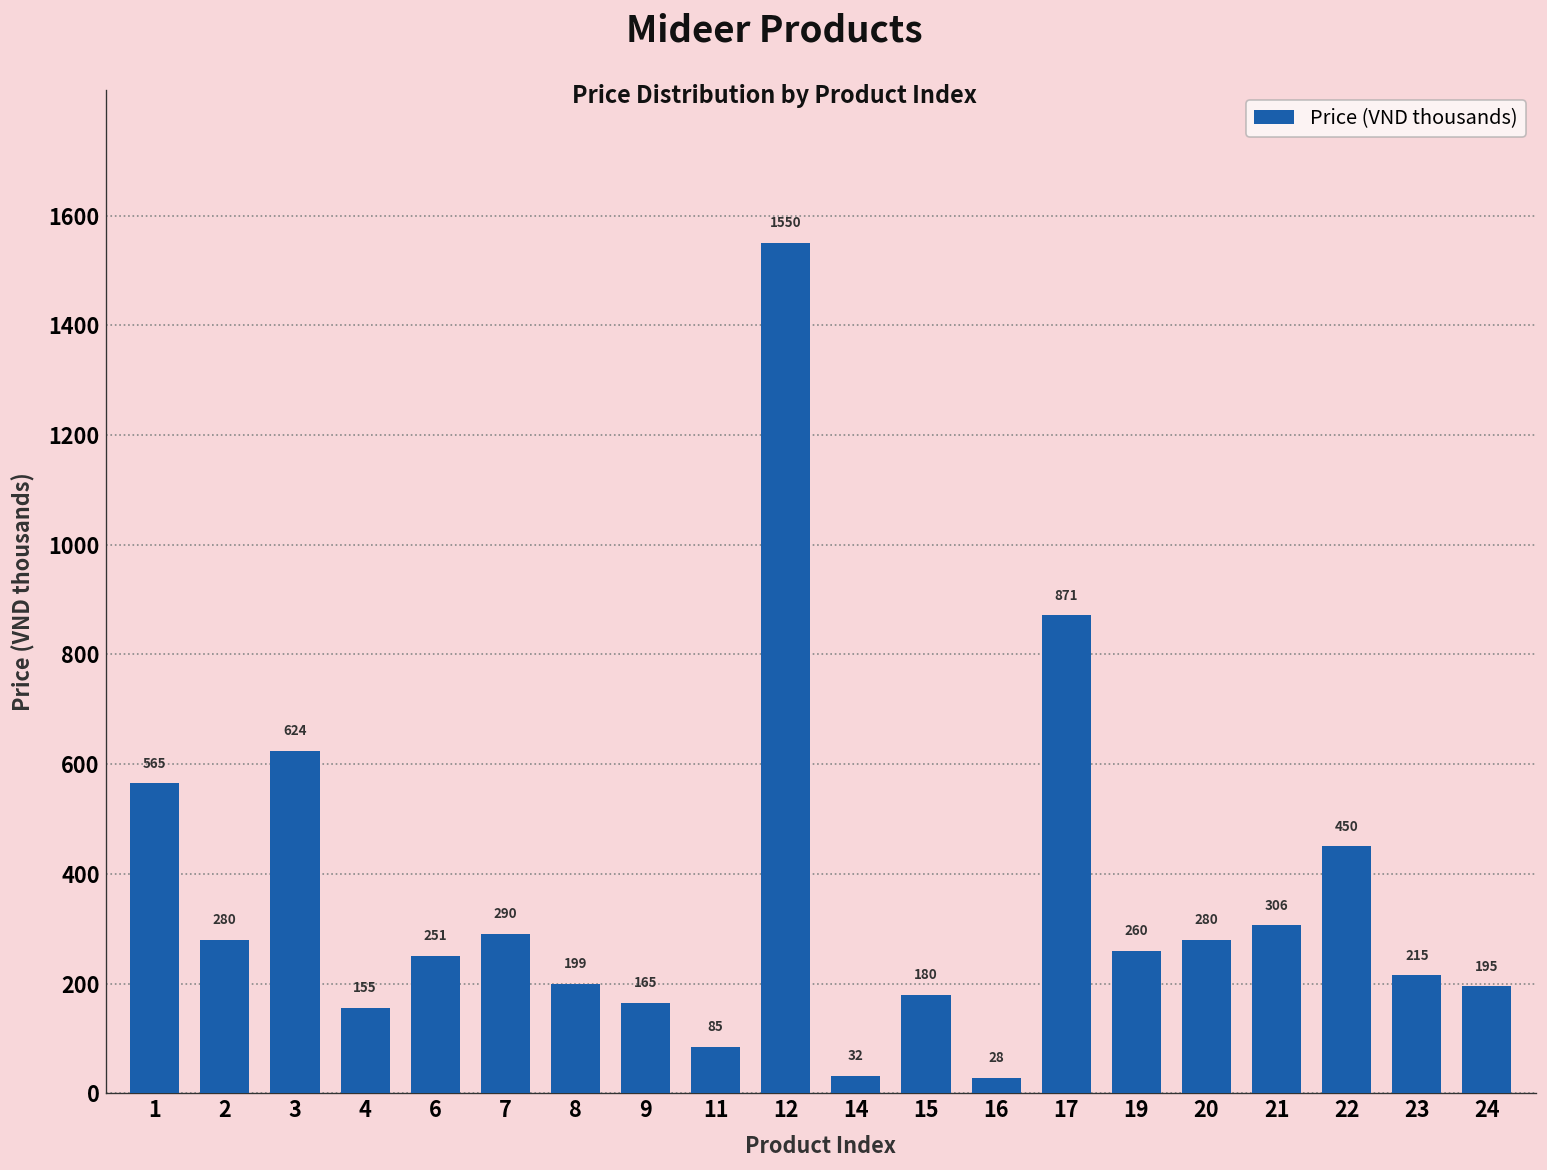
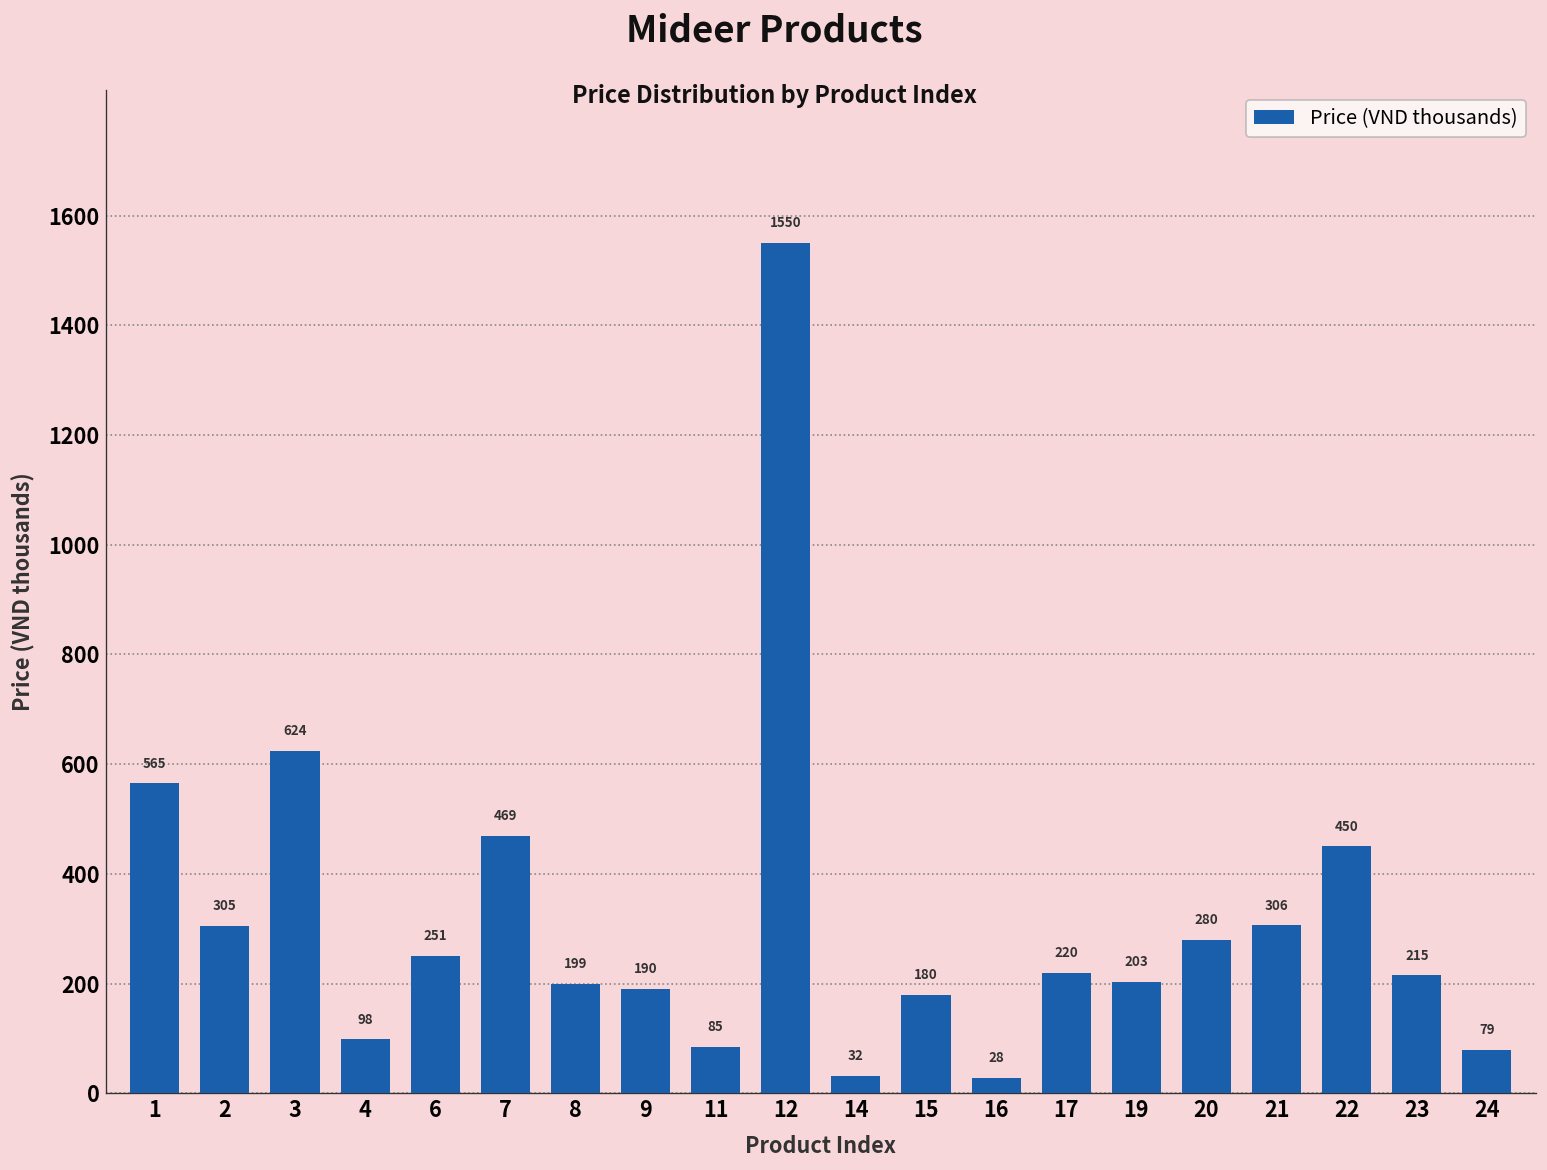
2: 280 -> 305
4: 155 -> 98
7: 290 -> 469
9: 165 -> 190
17: 871 -> 220
19: 260 -> 203
24: 195 -> 79
